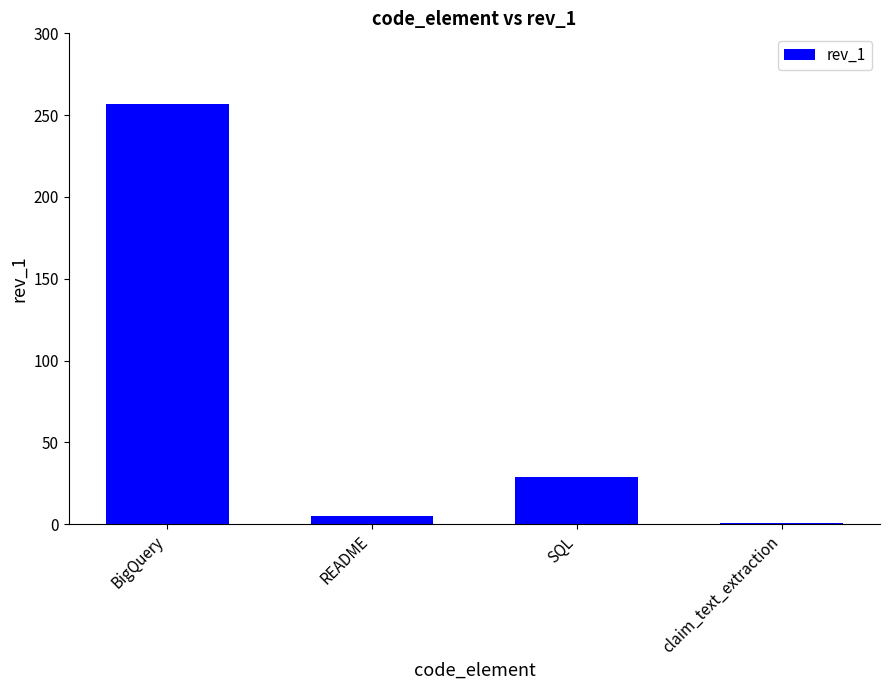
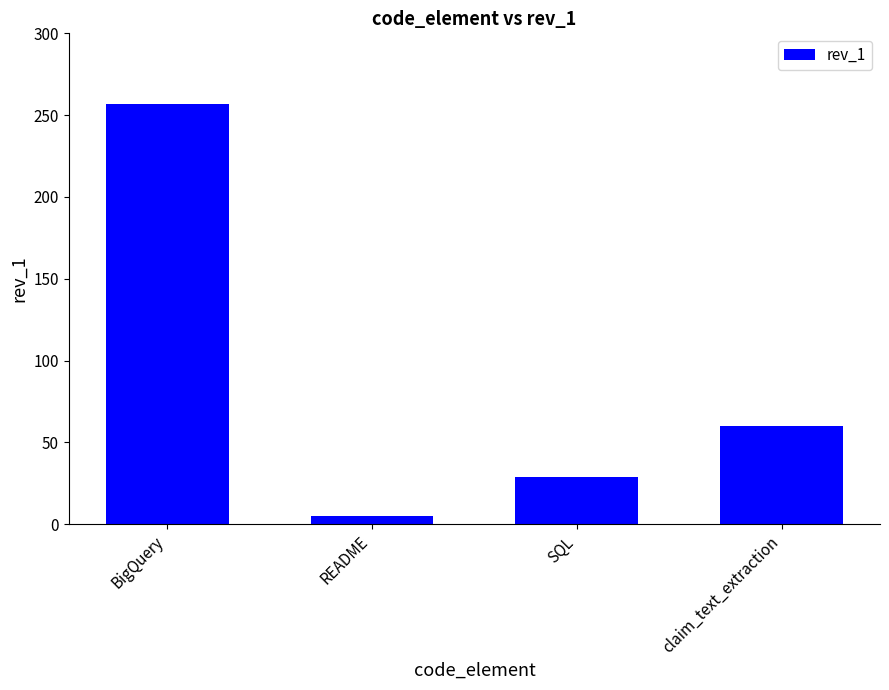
claim_text_extraction: 1 -> 60
